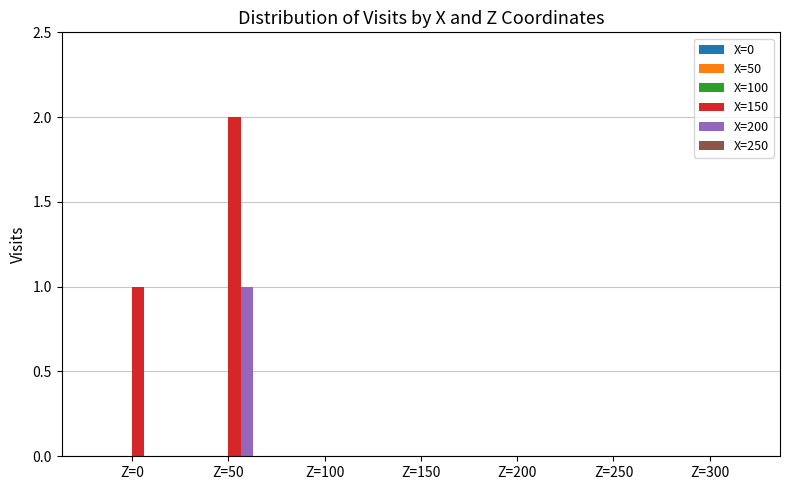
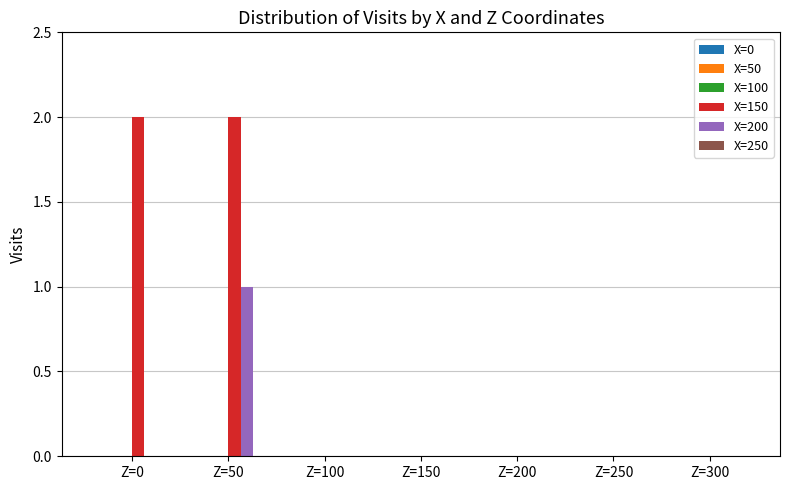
X=150, Z=0: 1 -> 2
